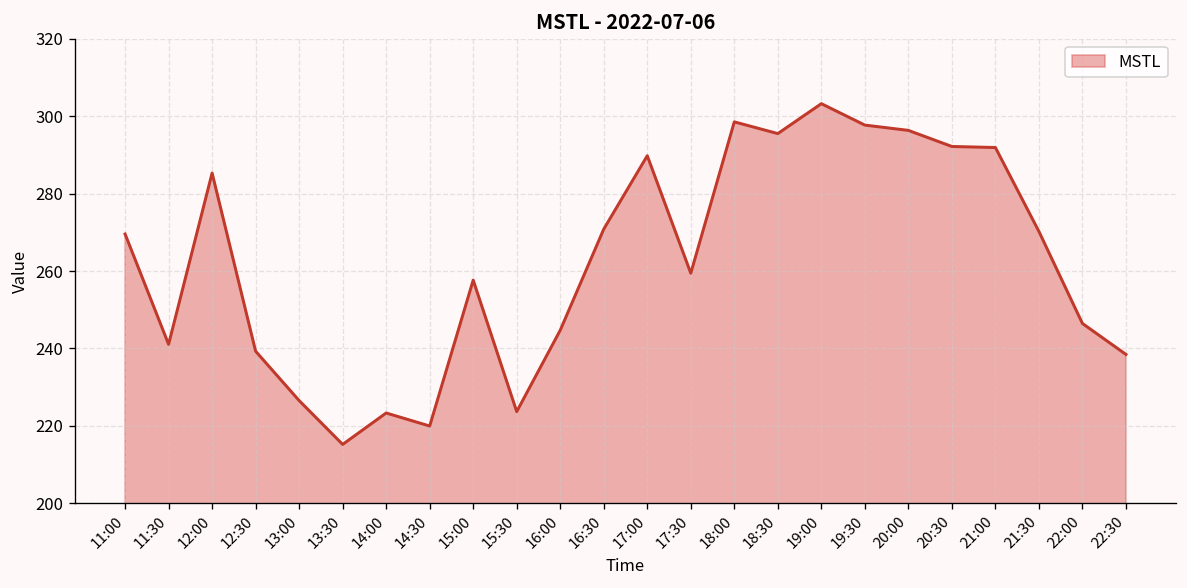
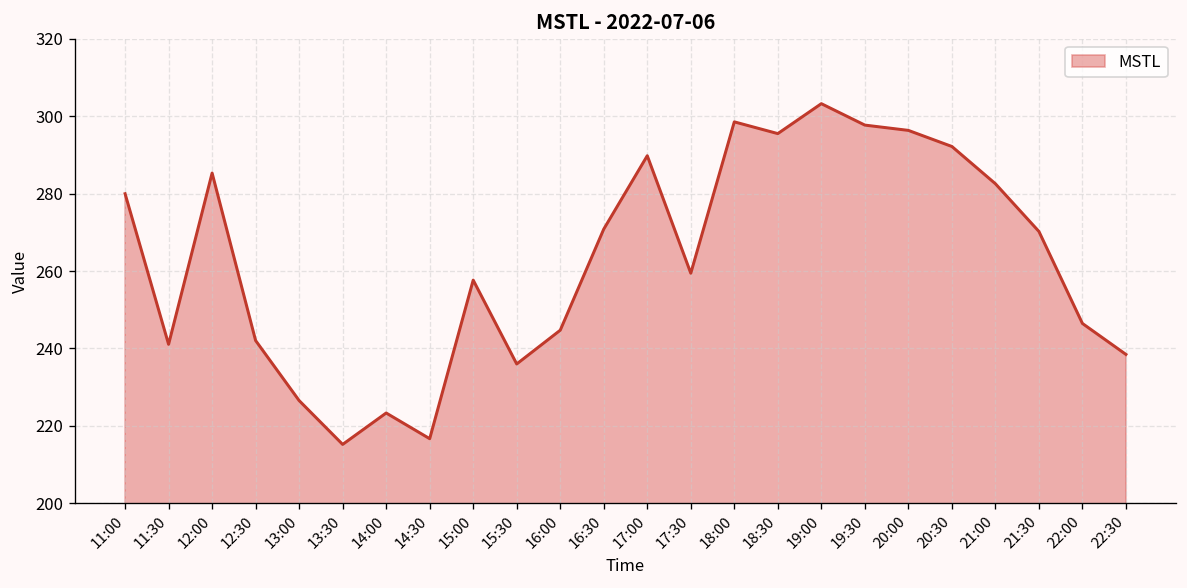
11:00: 270 -> 280
12:30: 239 -> 242
14:30: 220 -> 217
15:30: 224 -> 236
21:00: 292 -> 283
